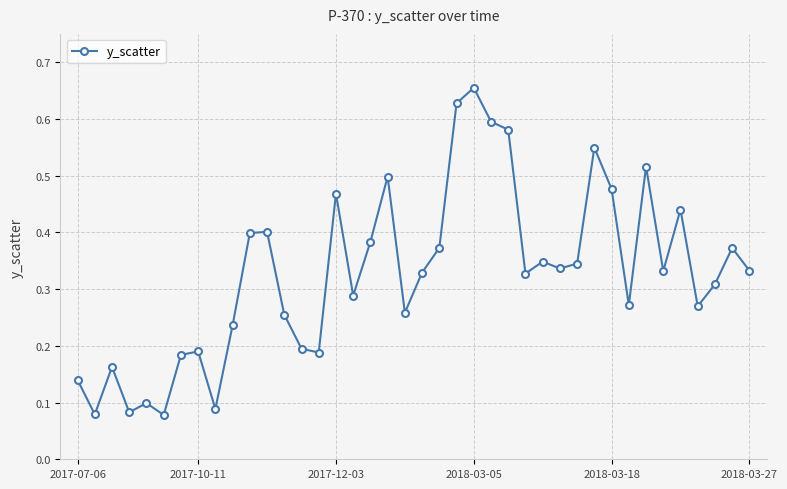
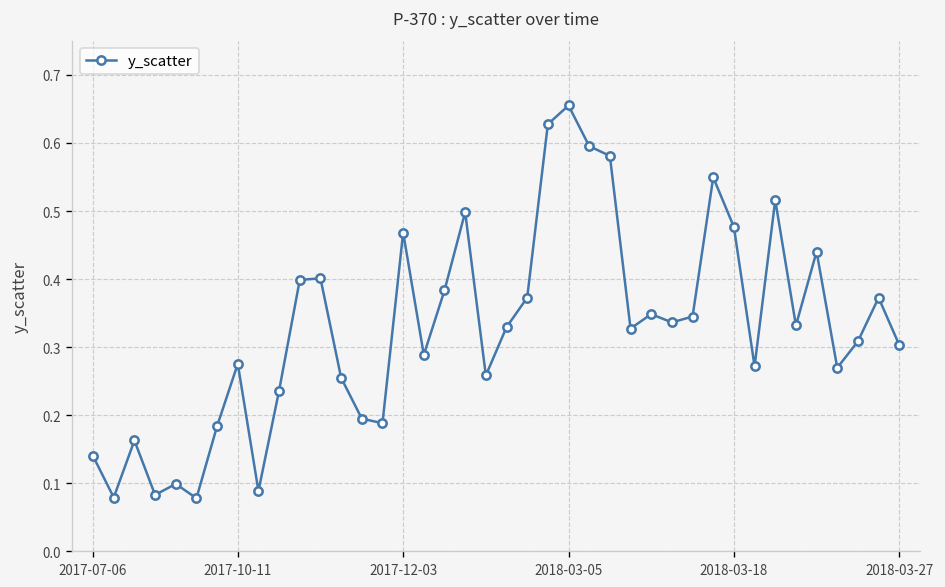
2017-10-11: 0.19 -> 0.28
2018-03-27: 0.33 -> 0.30
